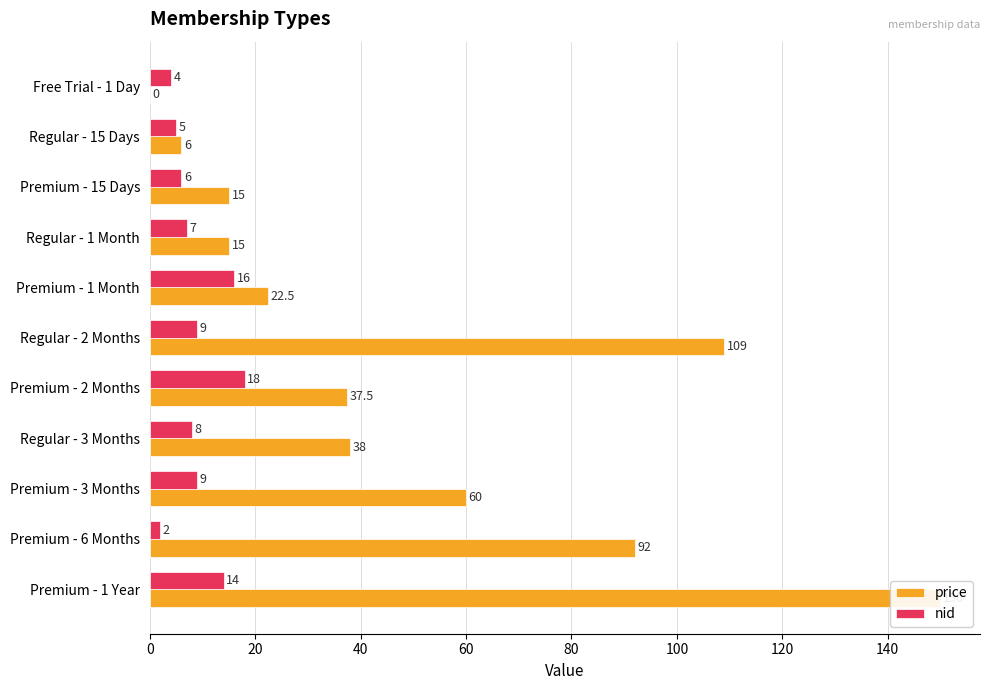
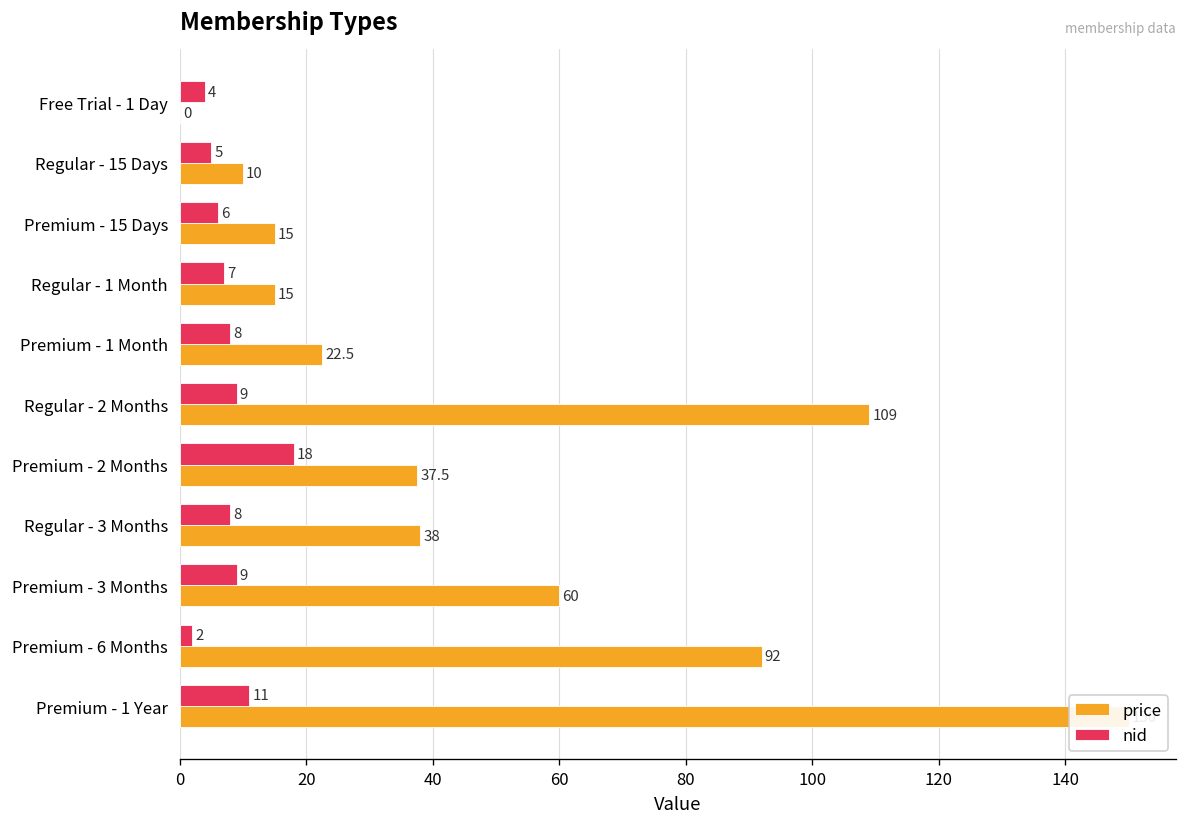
price, Regular - 15 Days: 6 -> 10
nid, Premium - 1 Month: 16 -> 8
nid, Premium - 1 Year: 14 -> 11
